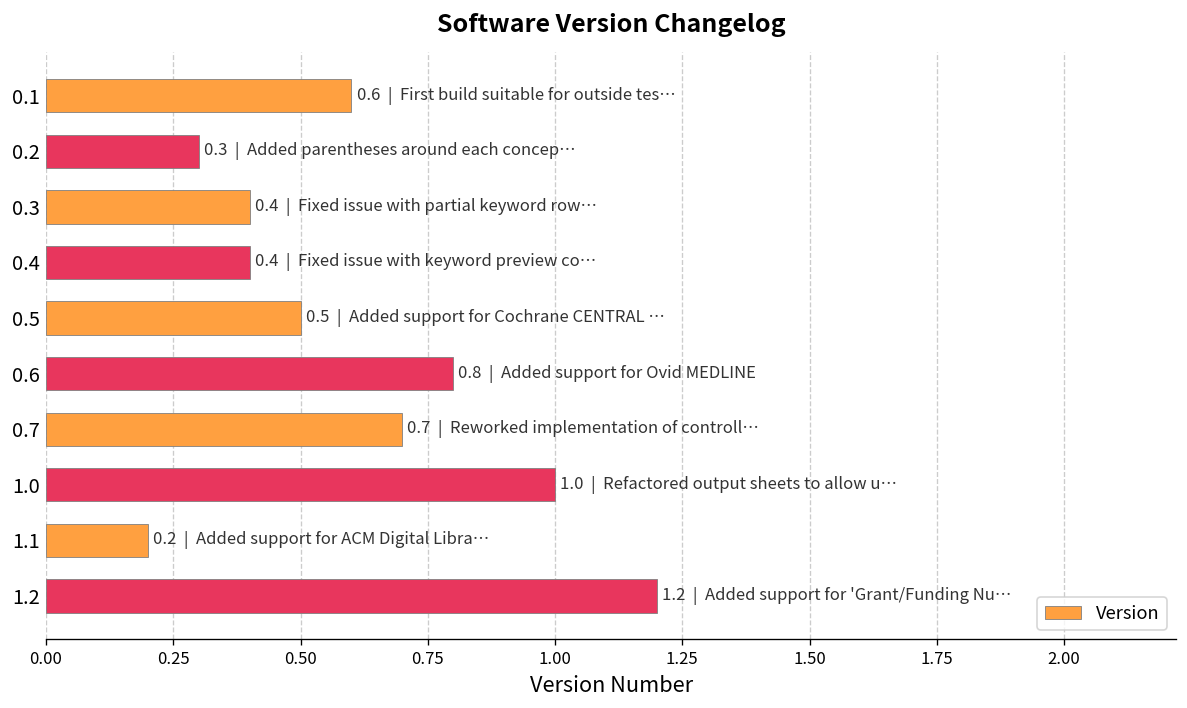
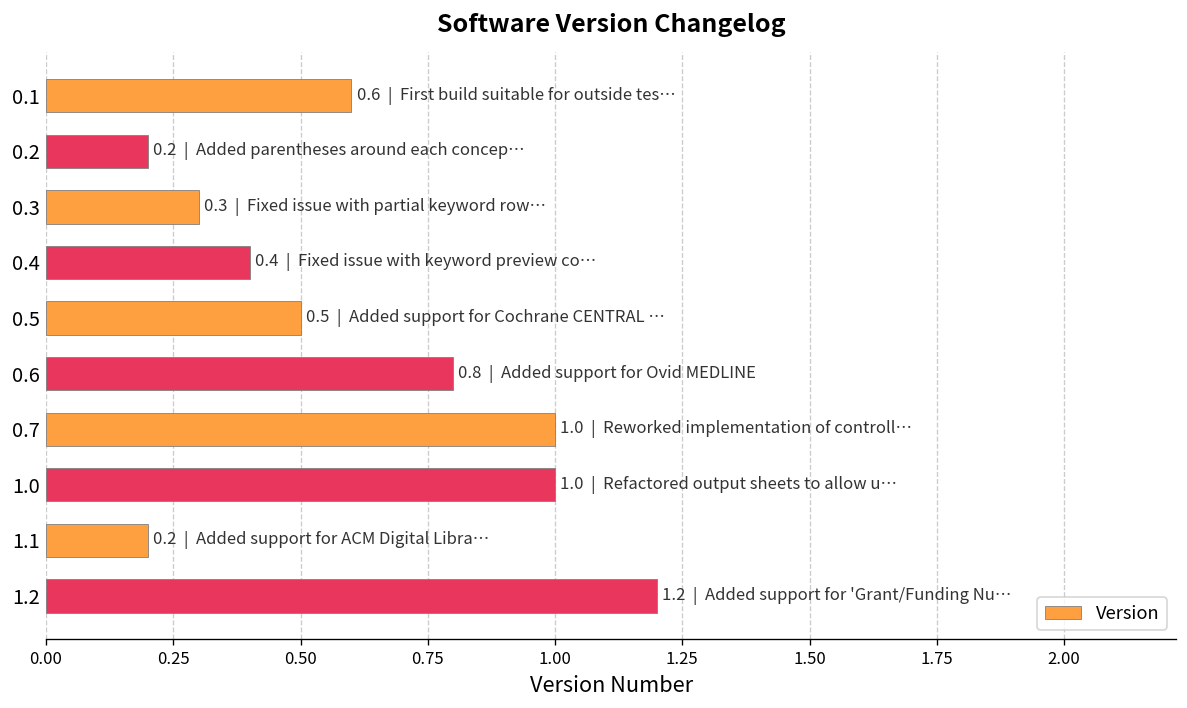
0.2: 0.3 -> 0.2
0.3: 0.4 -> 0.3
0.7: 0.7 -> 1.0
